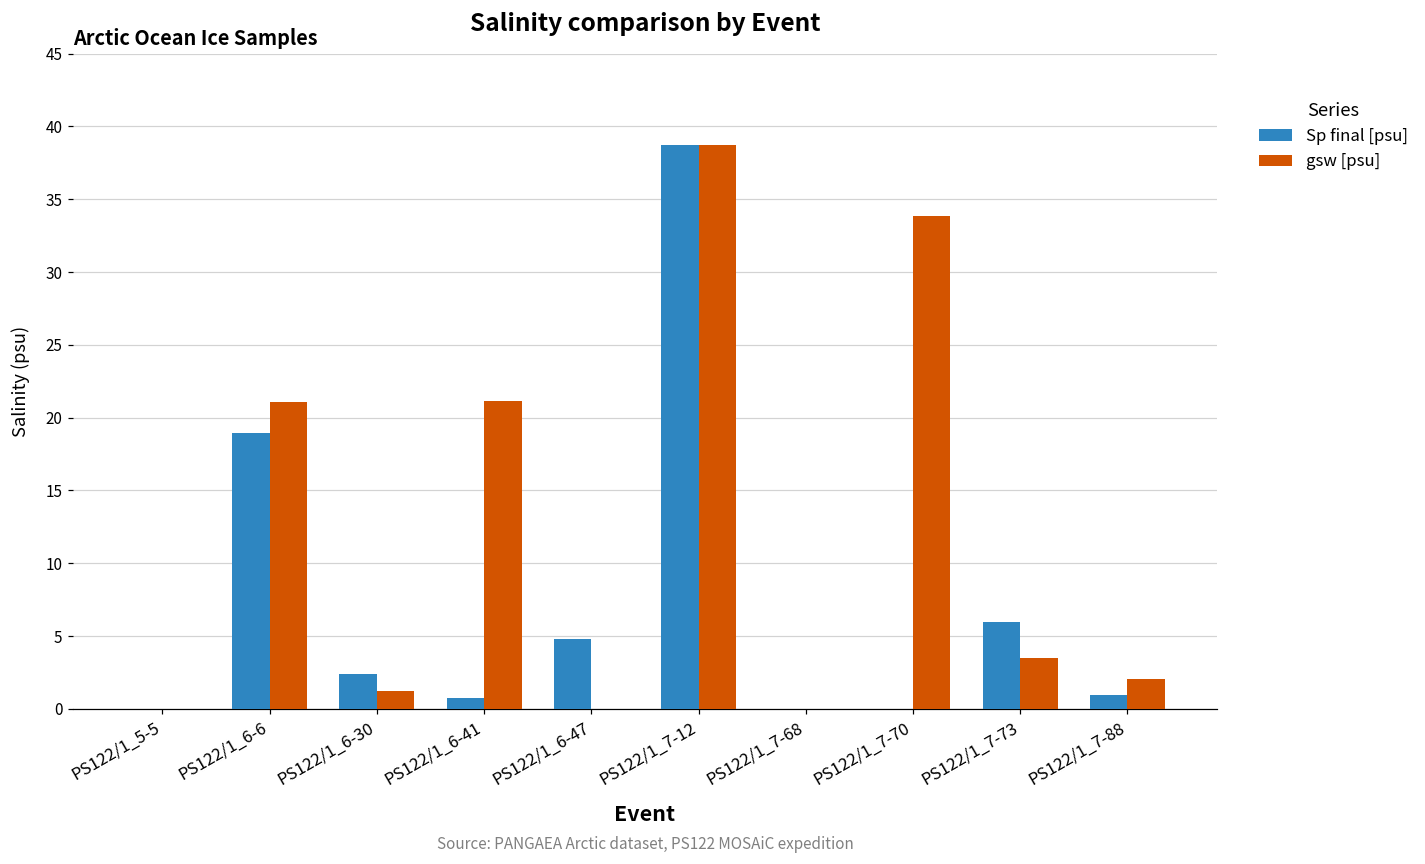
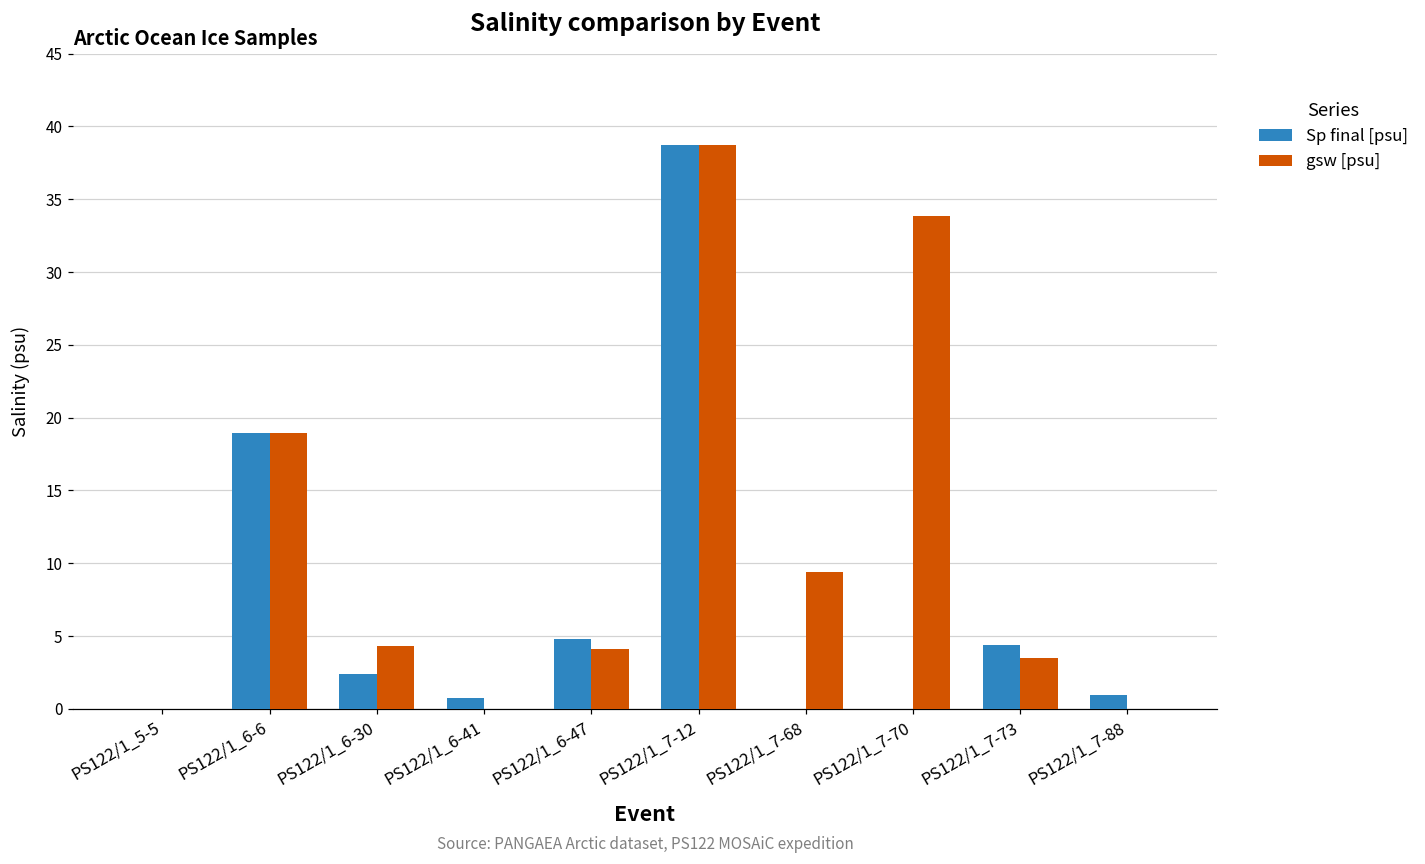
gsw [psu], PS122/1_6-6: 21.1 -> 19.0
gsw [psu], PS122/1_6-30: 1.2 -> 4.3
gsw [psu], PS122/1_6-41: 21.1 -> 0.0
gsw [psu], PS122/1_6-47: 0.0 -> 4.1
gsw [psu], PS122/1_7-68: 0.0 -> 9.4
Sp final [psu], PS122/1_7-73: 6.0 -> 4.4
gsw [psu], PS122/1_7-88: 2.1 -> 0.0
